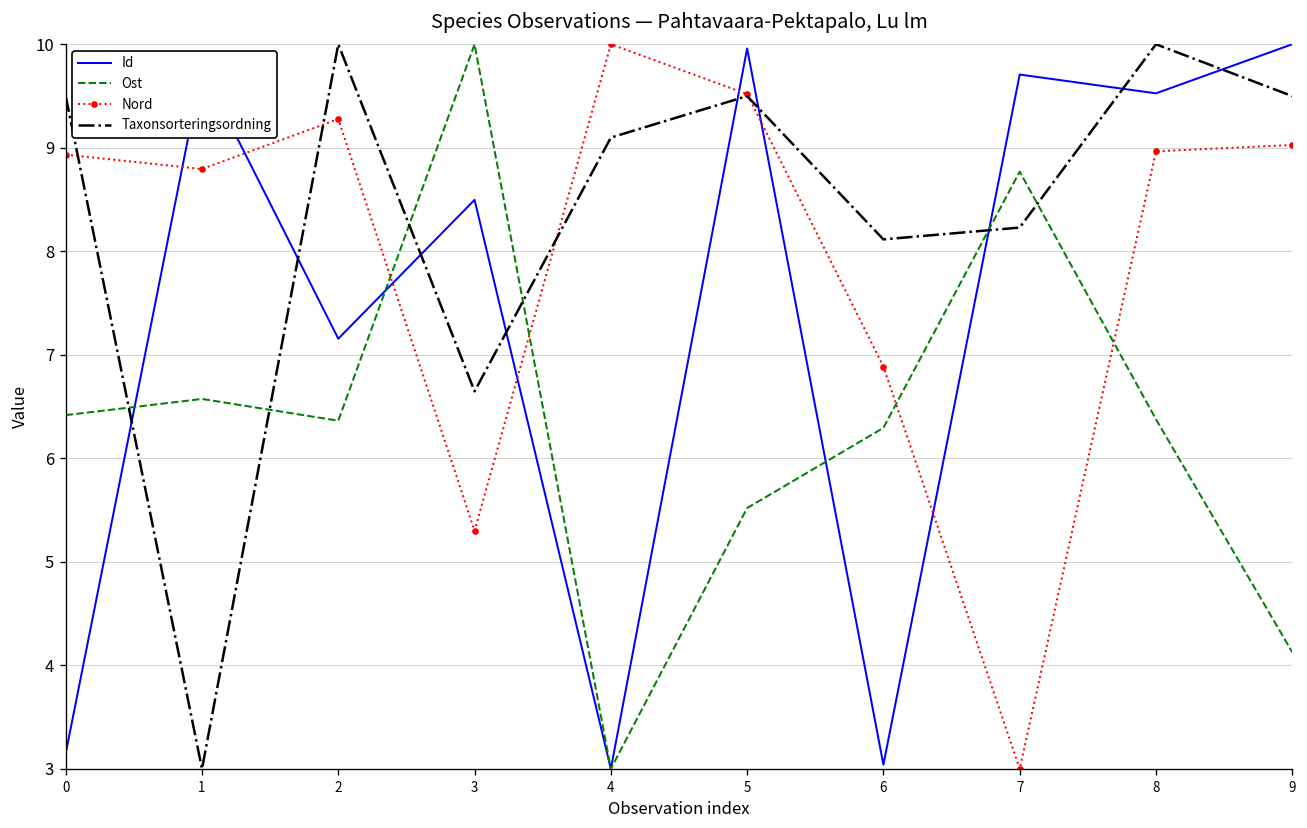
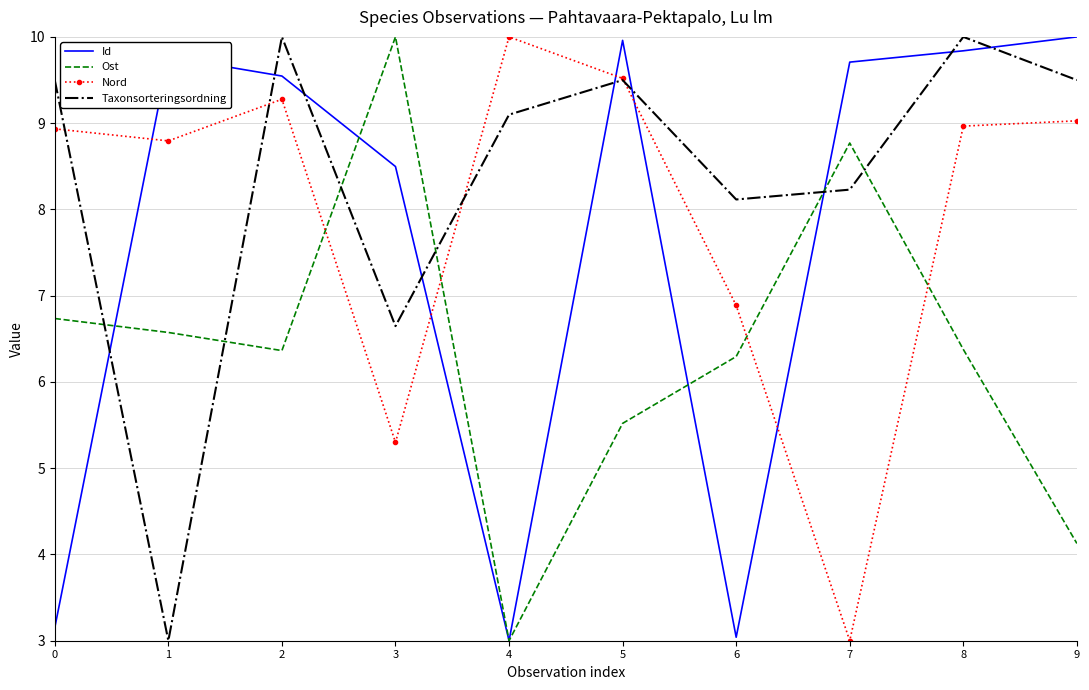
Ost, 0: 6.4 -> 6.7
Id, 2: 7.2 -> 9.5
Id, 8: 9.5 -> 9.8
